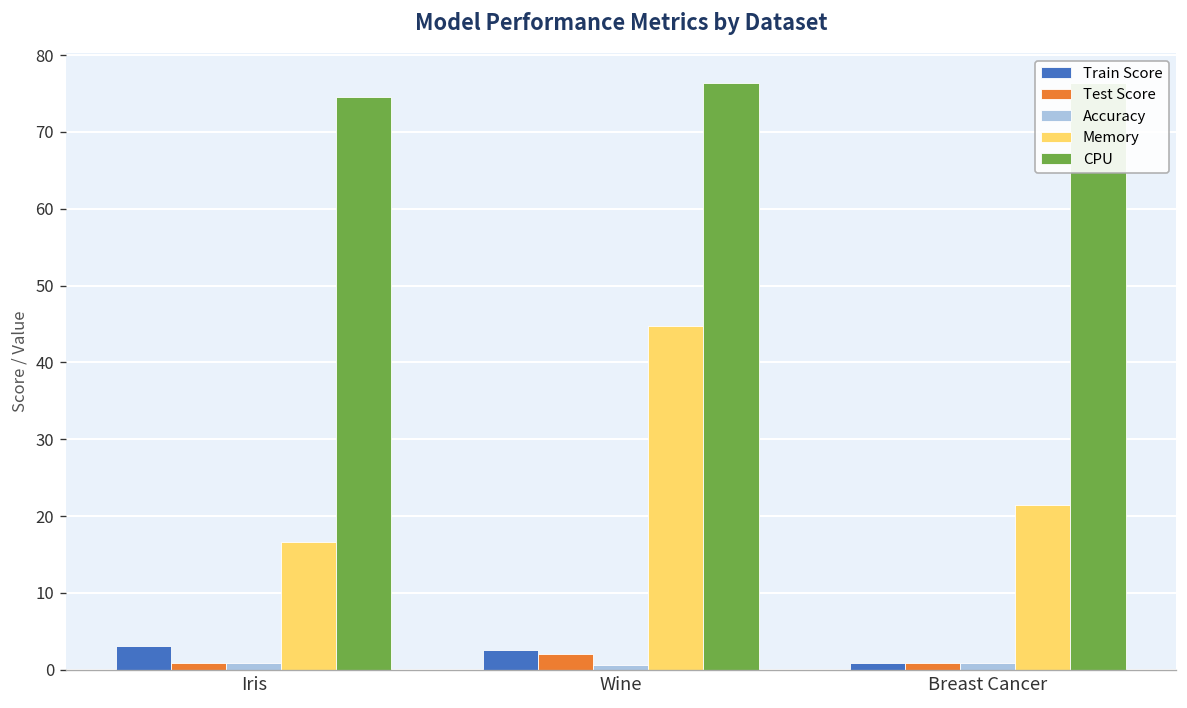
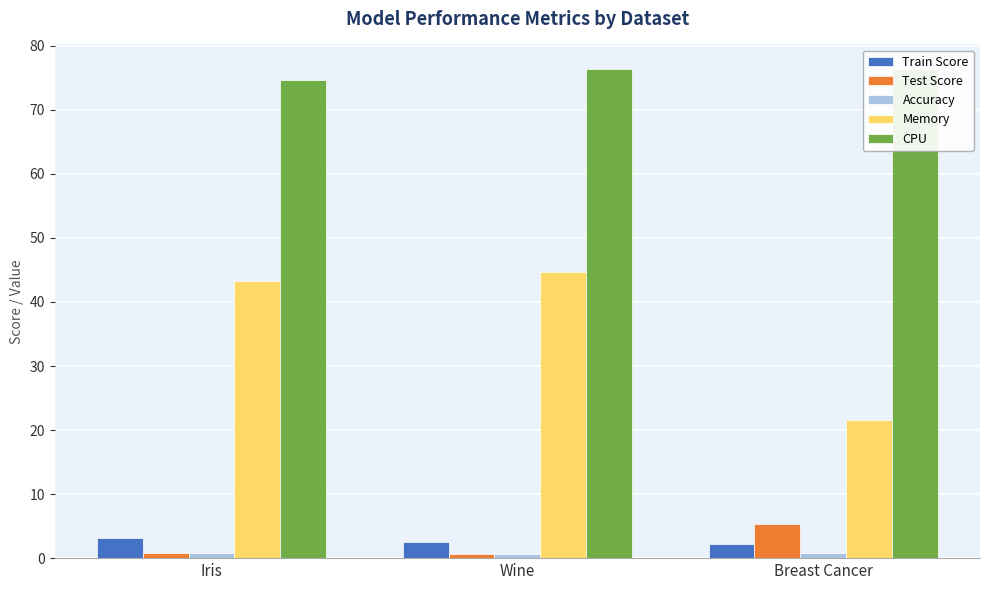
Memory, Iris: 17 -> 43
Test Score, Wine: 2 -> 1
Train Score, Breast Cancer: 1 -> 2
Test Score, Breast Cancer: 1 -> 5
